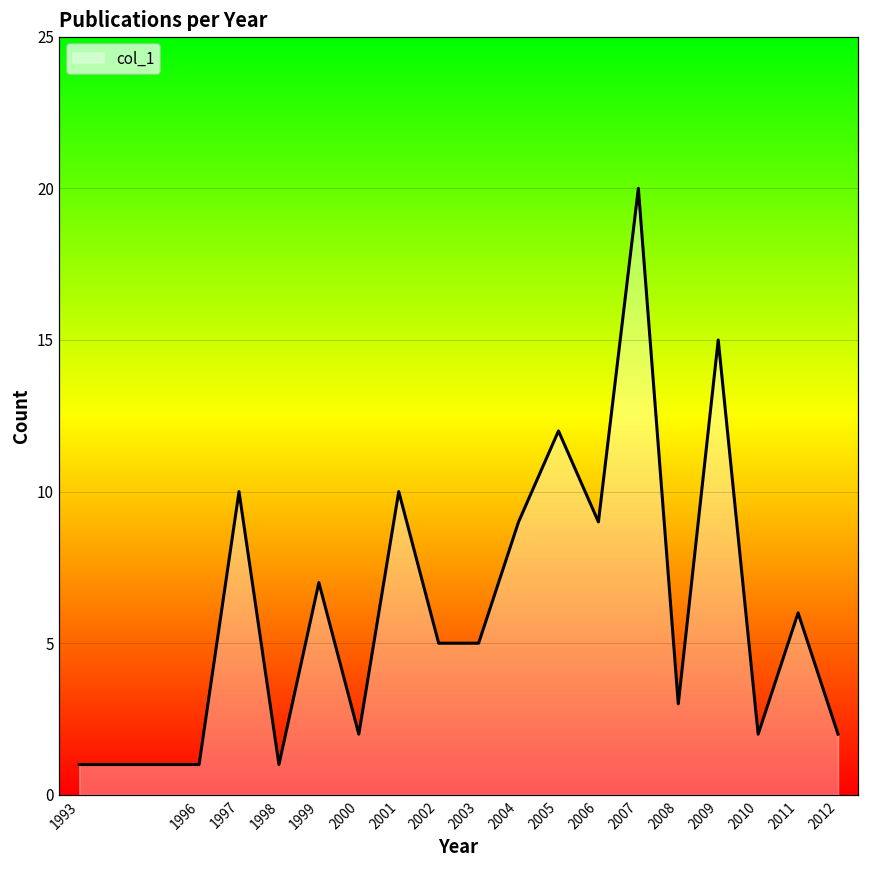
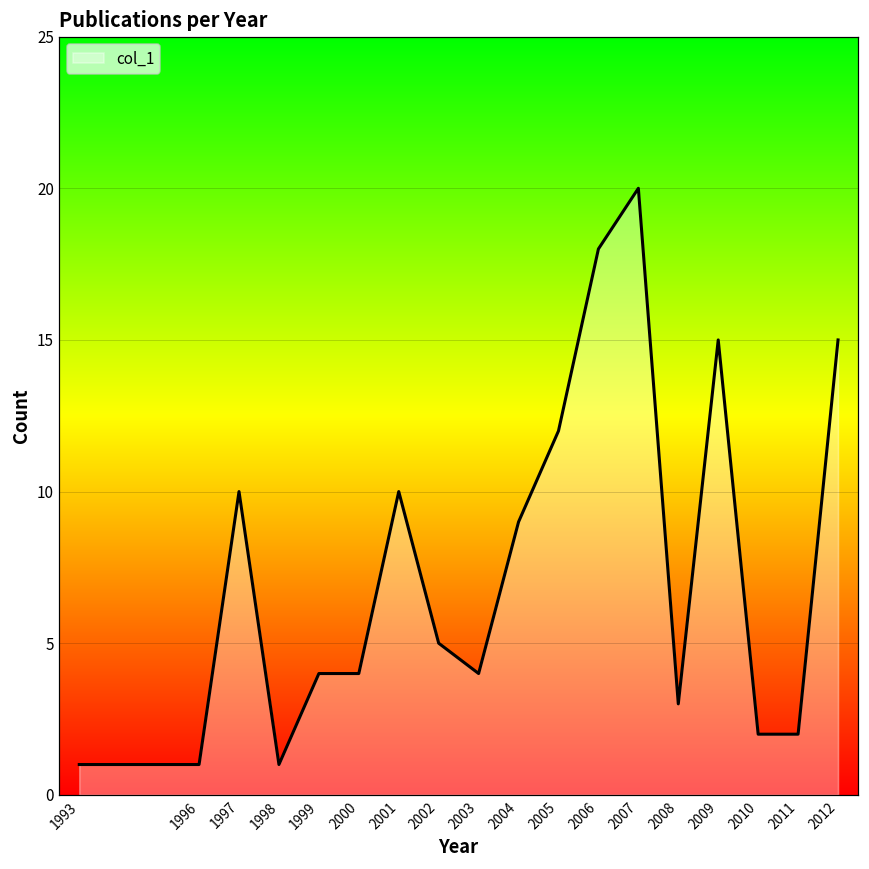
1999: 7 -> 4
2000: 2 -> 4
2003: 5 -> 4
2006: 9 -> 18
2011: 6 -> 2
2012: 2 -> 15
